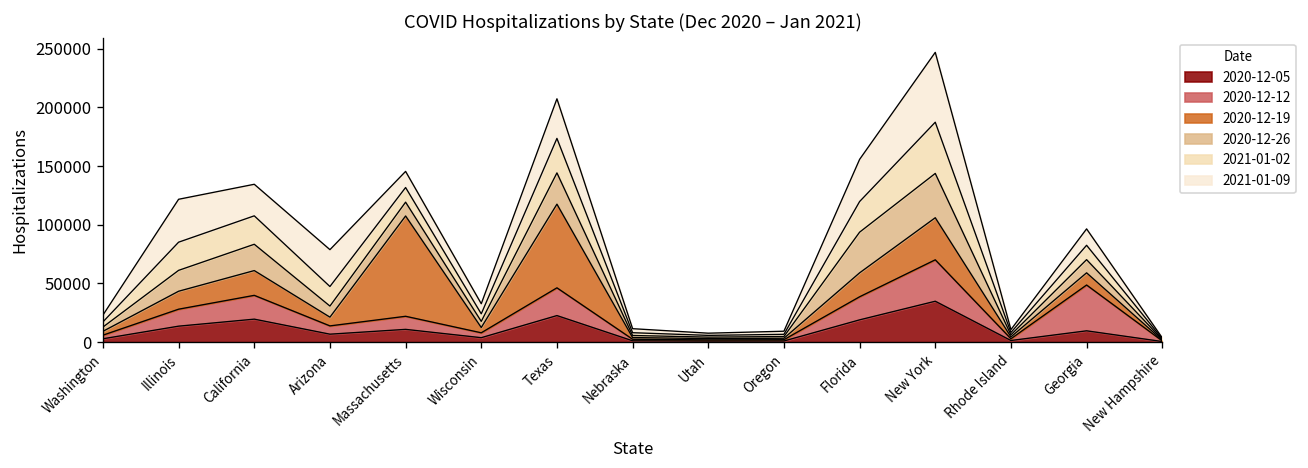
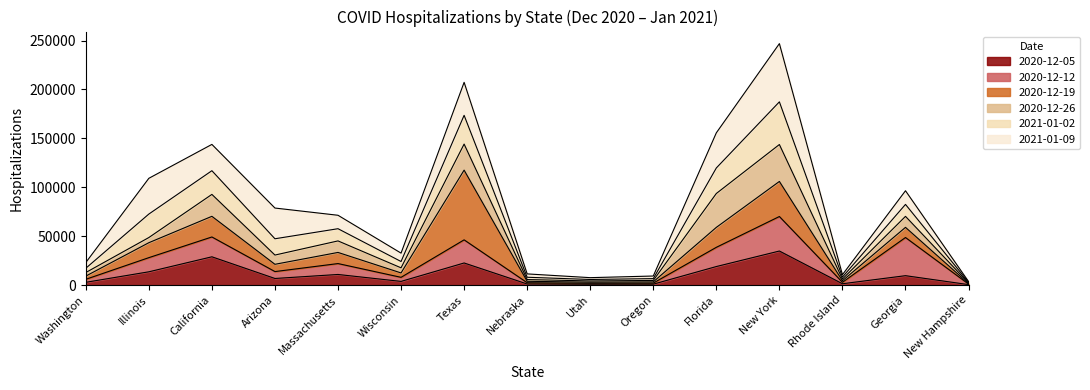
2020-12-26, Illinois: 20000 -> 10000
2020-12-05, California: 20000 -> 30000
2020-12-19, Massachusetts: 90000 -> 10000
